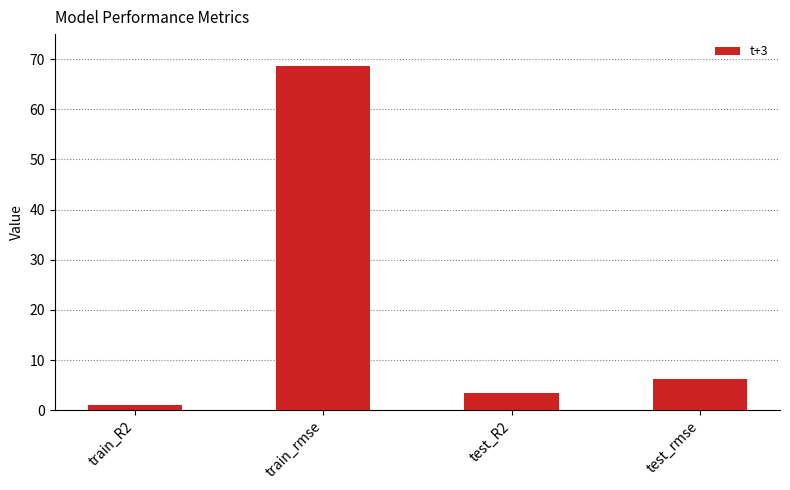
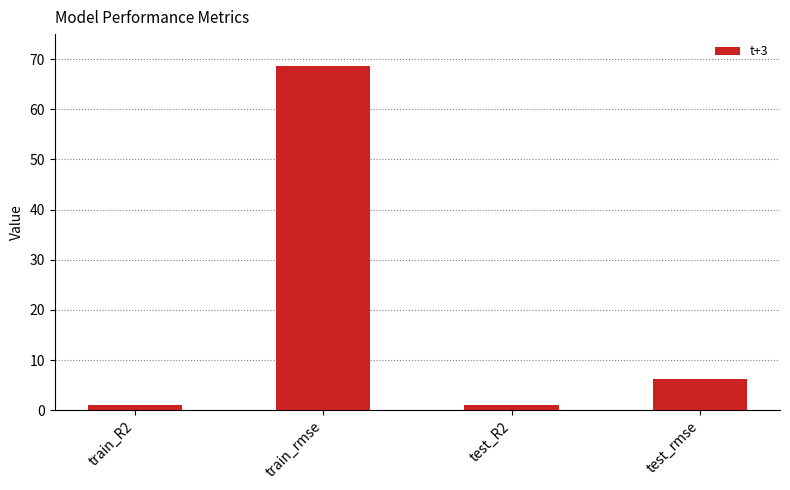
test_R2: 3 -> 1
